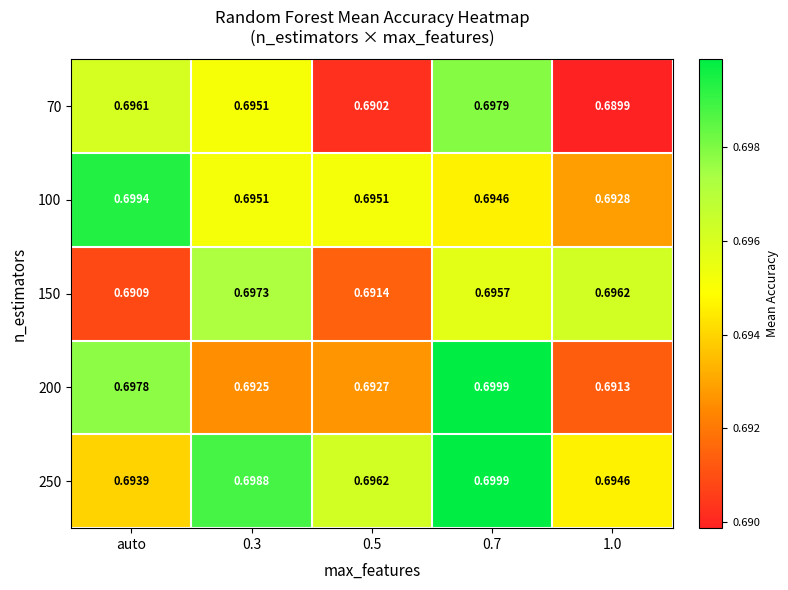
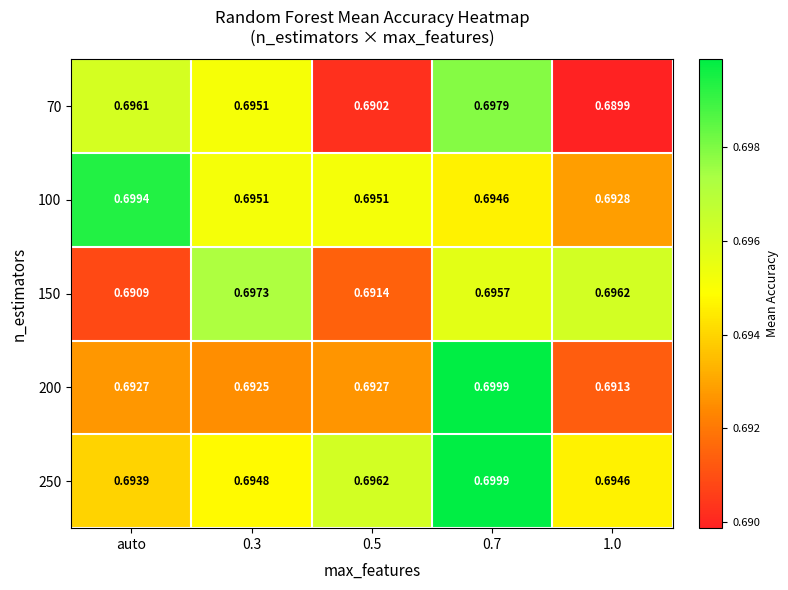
200, auto: 0.6978 -> 0.6927
250, 0.3: 0.6988 -> 0.6948
